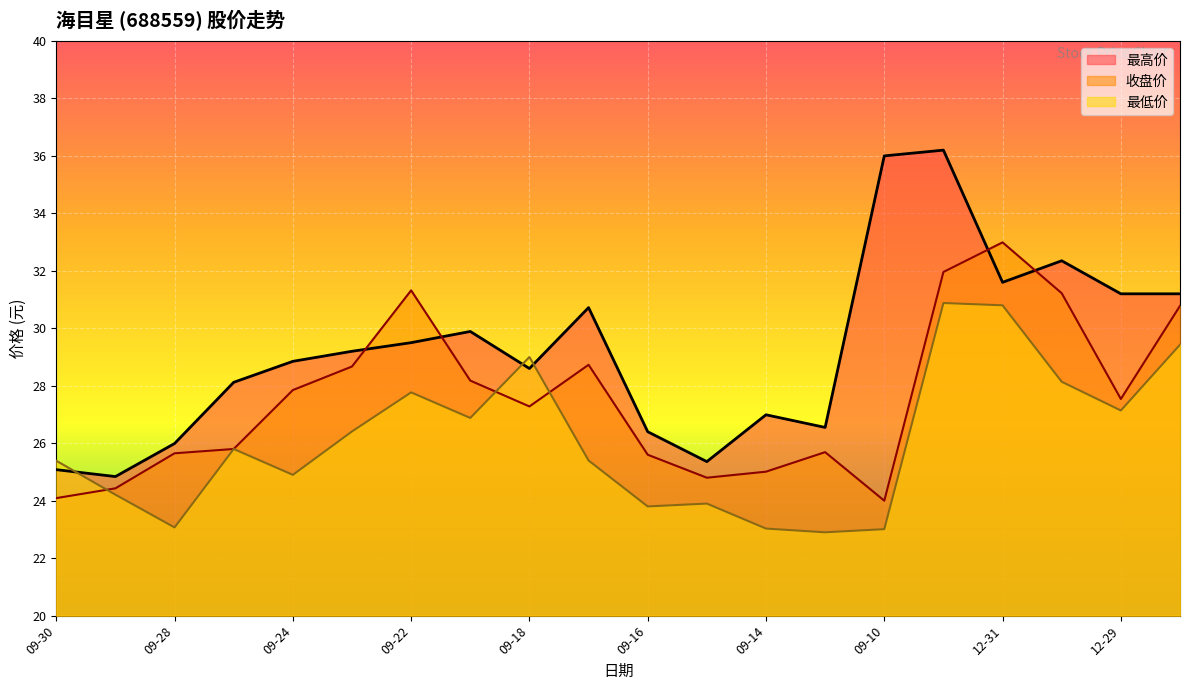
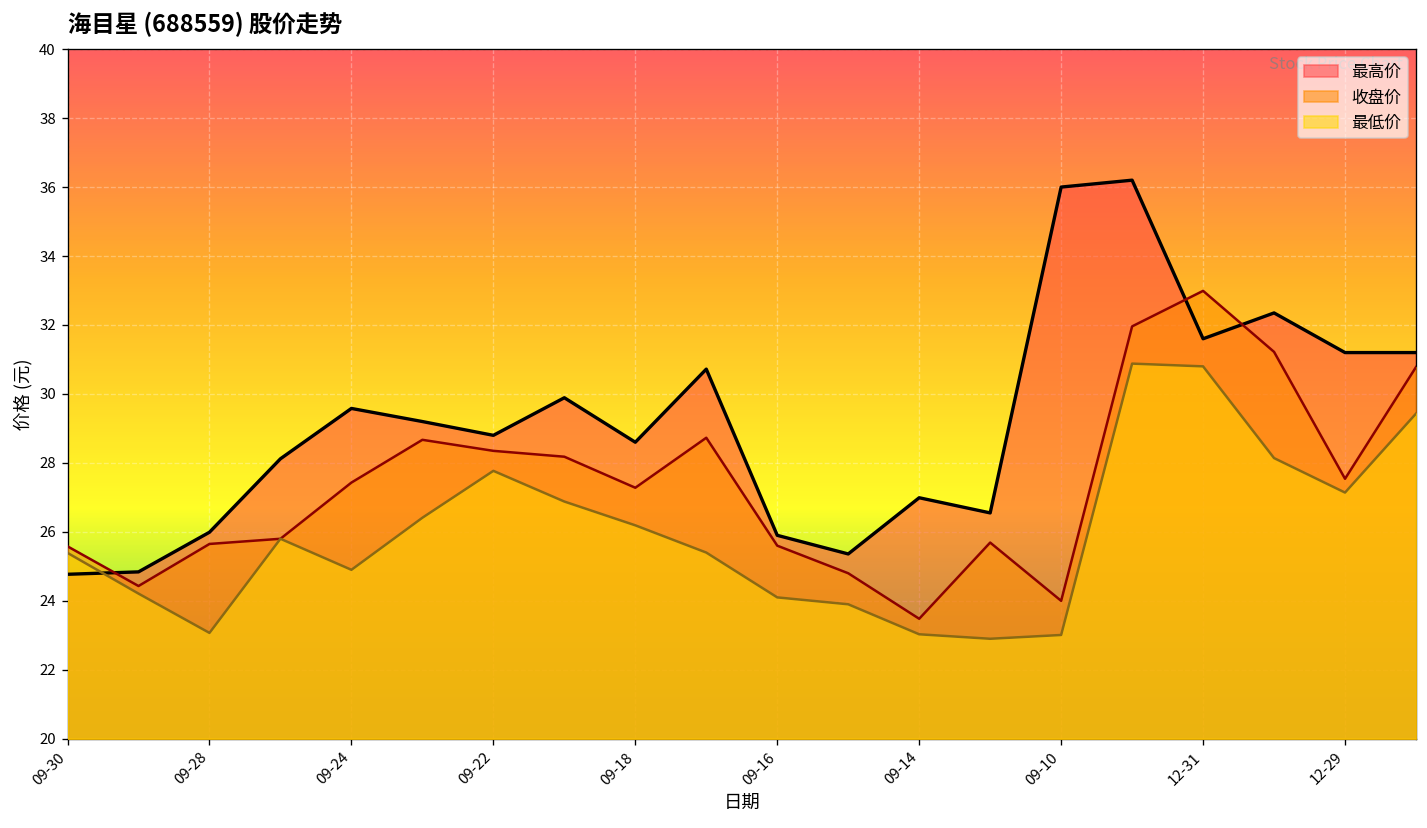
最高价, 09-30: 25.1 -> 24.8
收盘价, 09-30: 24.1 -> 25.6
最高价, 09-24: 28.9 -> 29.6
收盘价, 09-24: 27.9 -> 27.4
最高价, 09-22: 29.5 -> 28.8
收盘价, 09-22: 31.3 -> 28.4
最低价, 09-18: 29.0 -> 26.2
最高价, 09-16: 26.4 -> 25.9
最低价, 09-16: 23.8 -> 24.1
收盘价, 09-14: 25.0 -> 23.5
